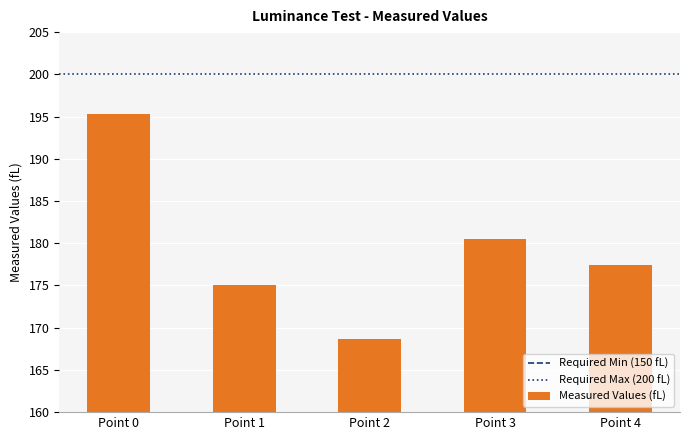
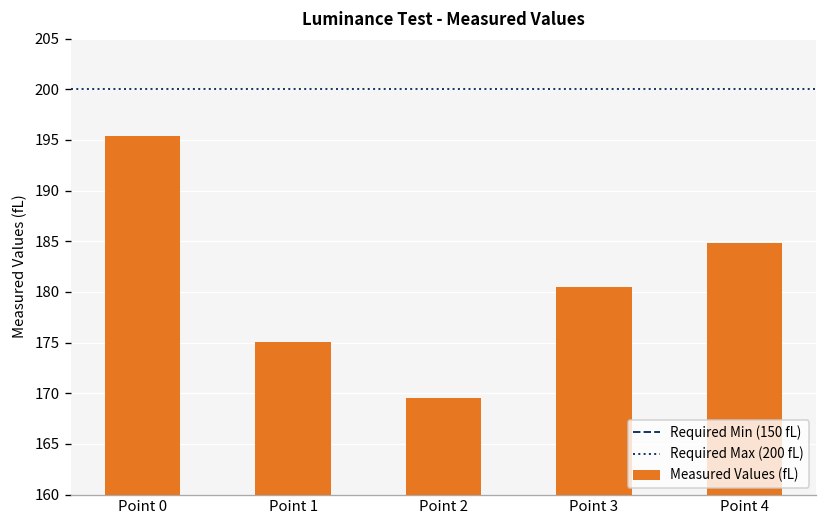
Point 2: 169 -> 170
Point 4: 177 -> 185
